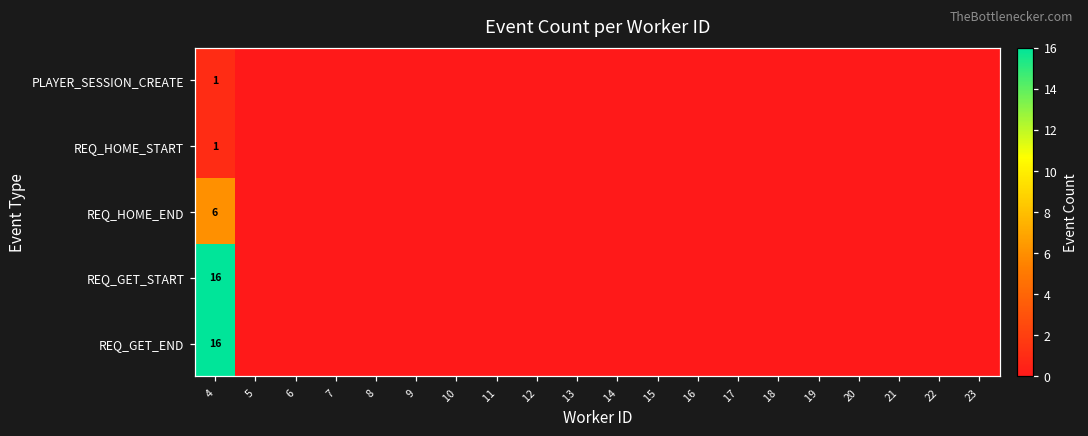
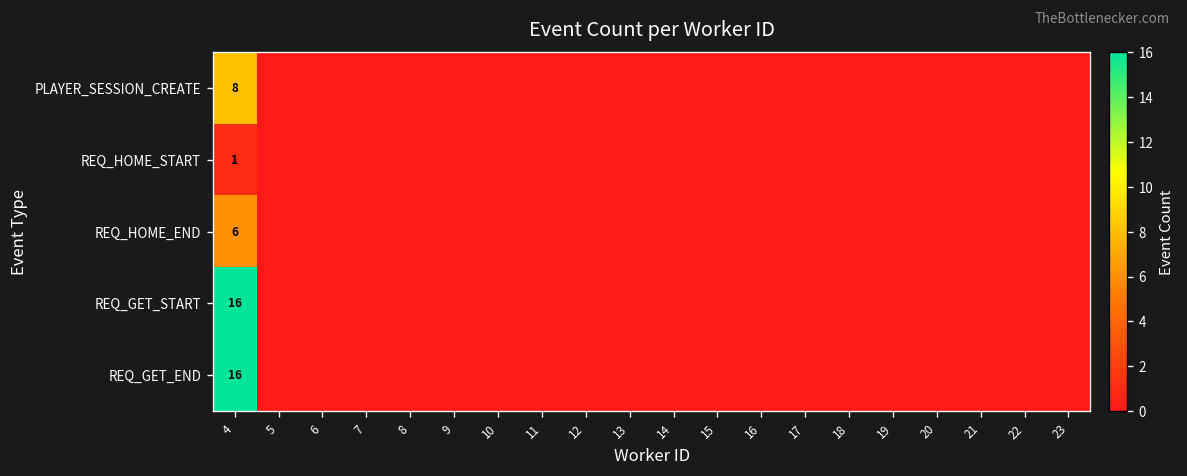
PLAYER_SESSION_CREATE, 4: 1 -> 8
